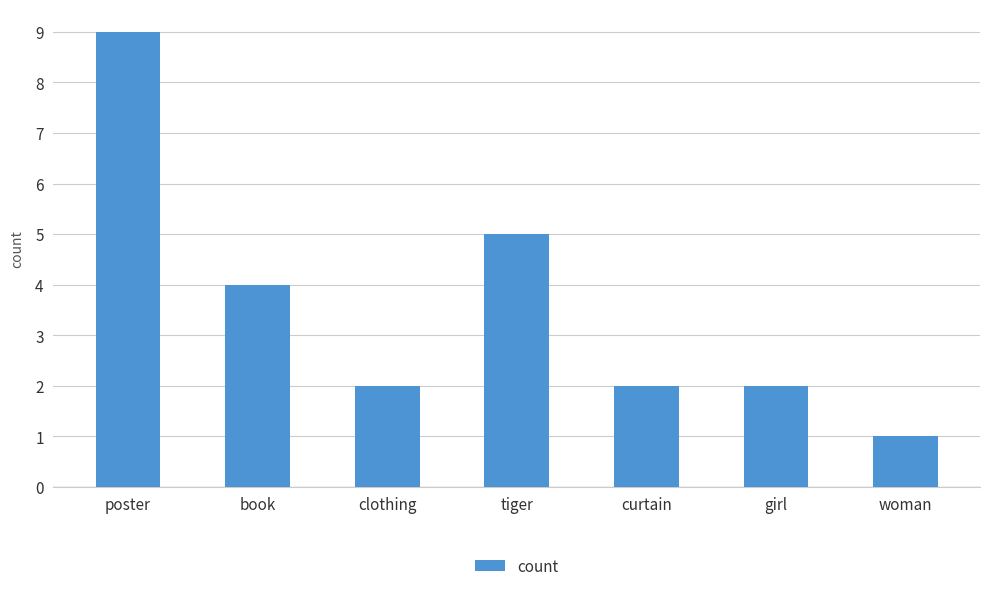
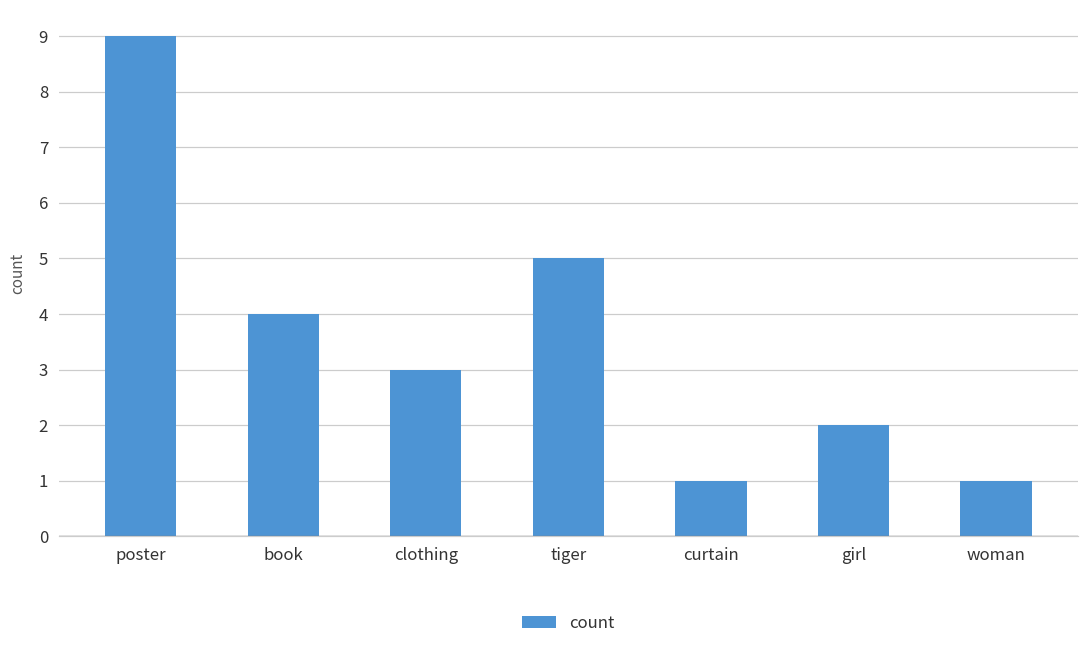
clothing: 2 -> 3
curtain: 2 -> 1
